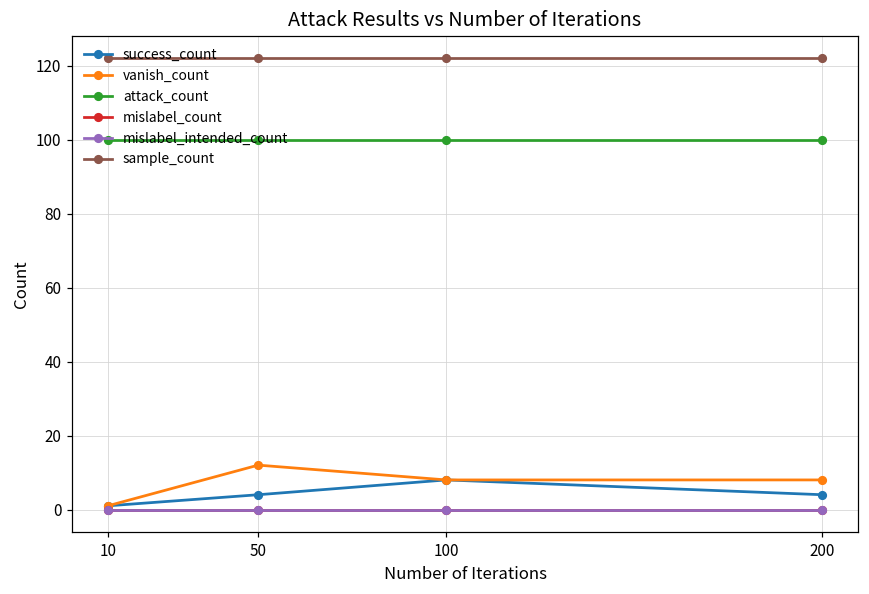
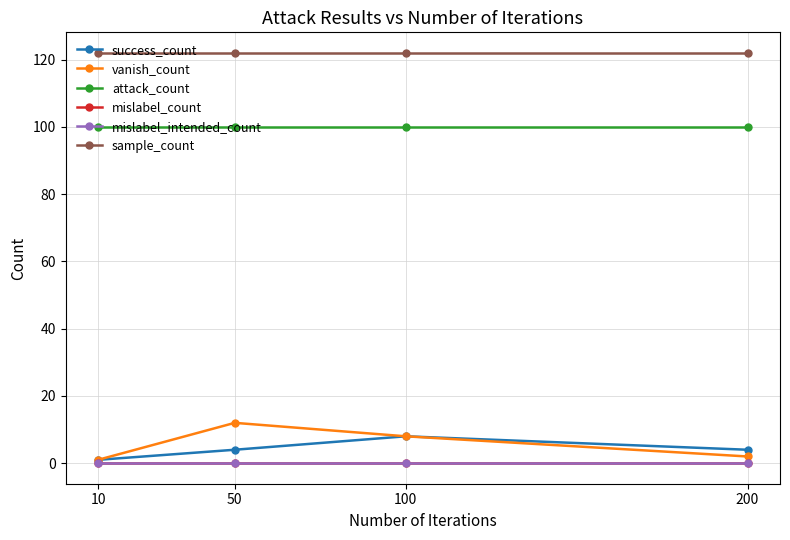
vanish_count, 200: 8 -> 2
